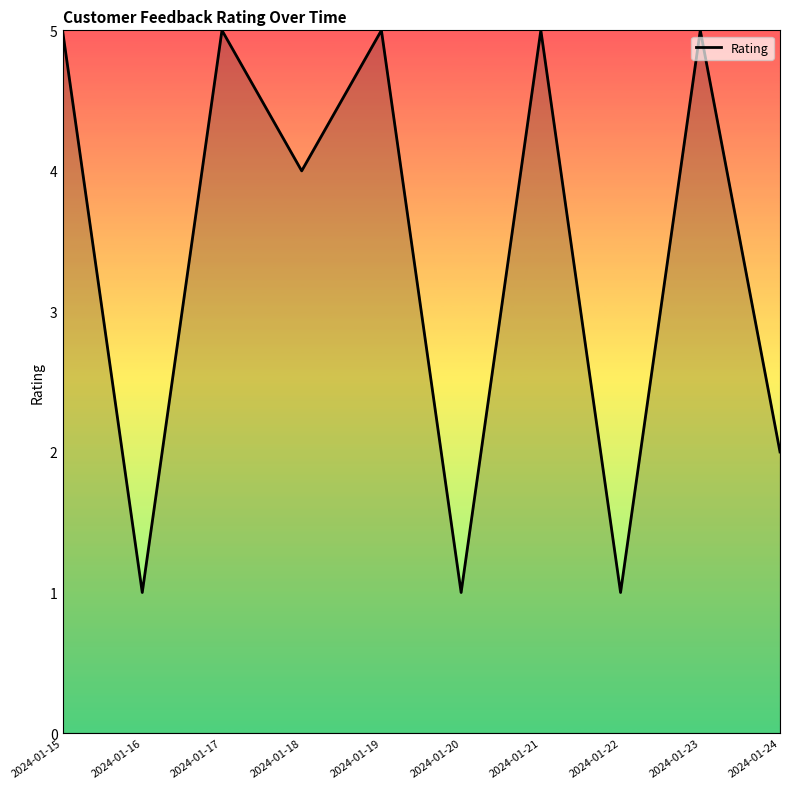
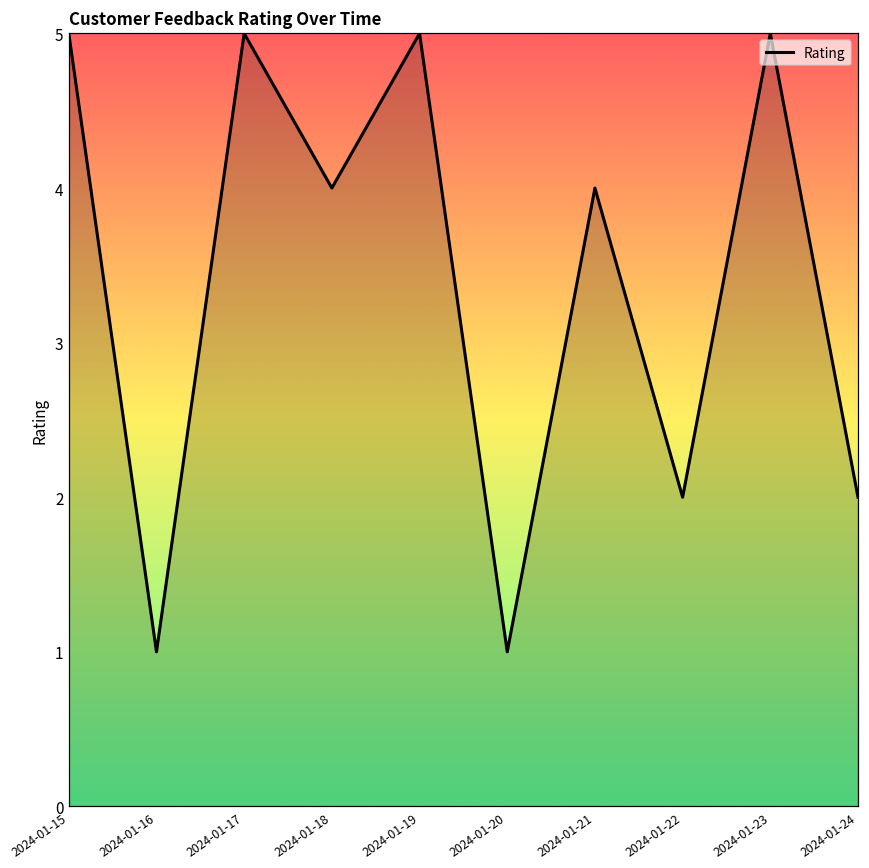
2024-01-21: 5 -> 4
2024-01-22: 1 -> 2
